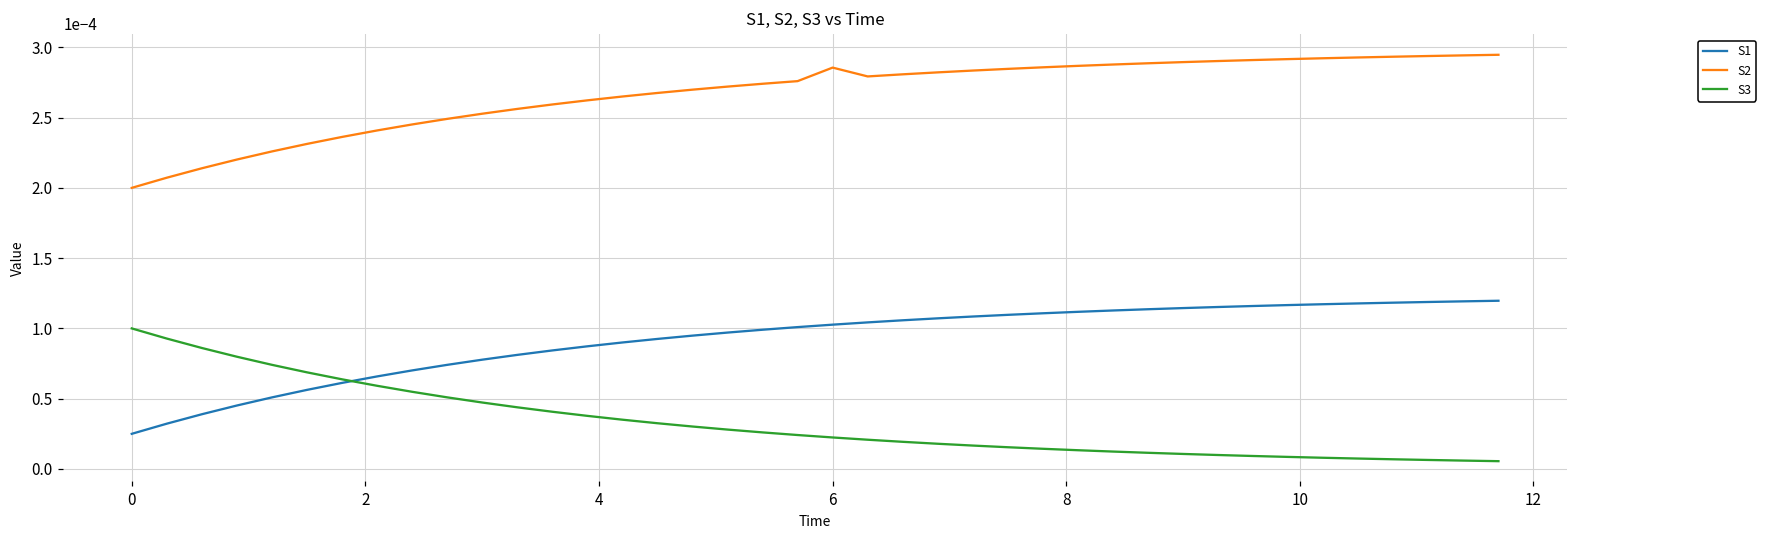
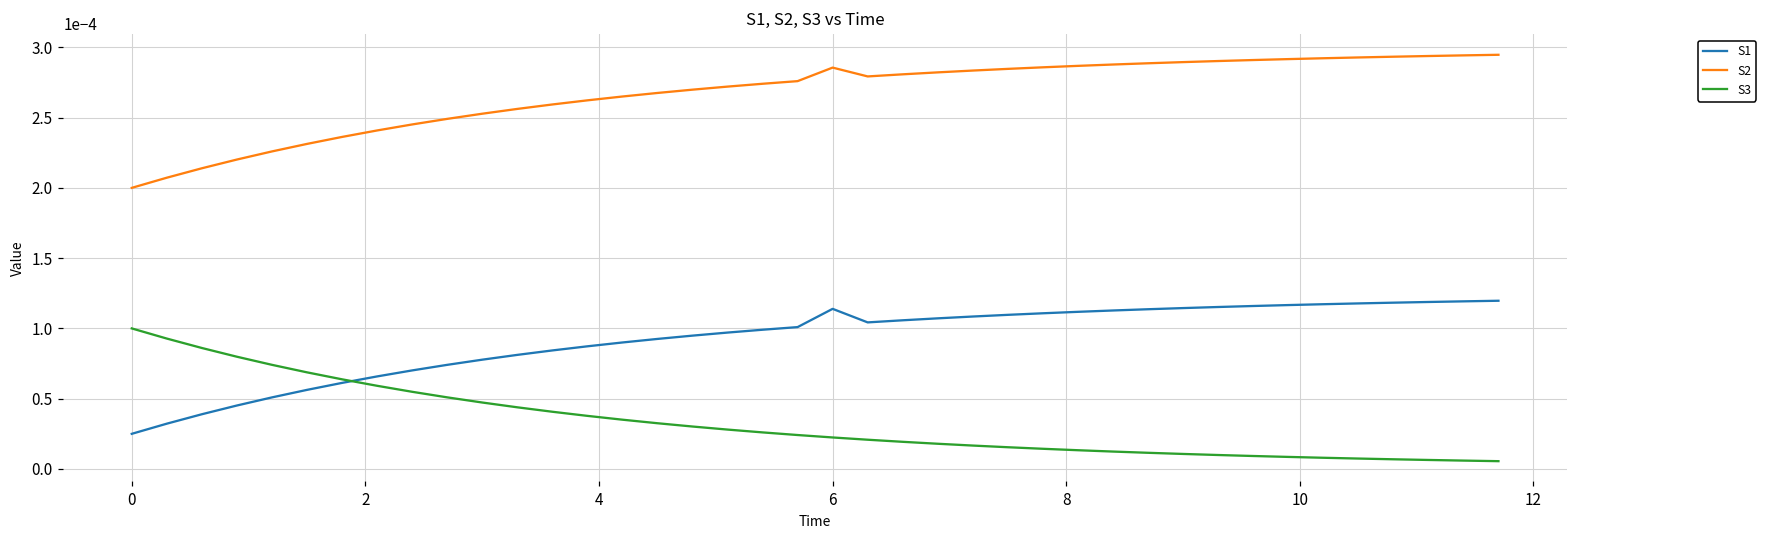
S1, 6: 0.000103 -> 0.000114
